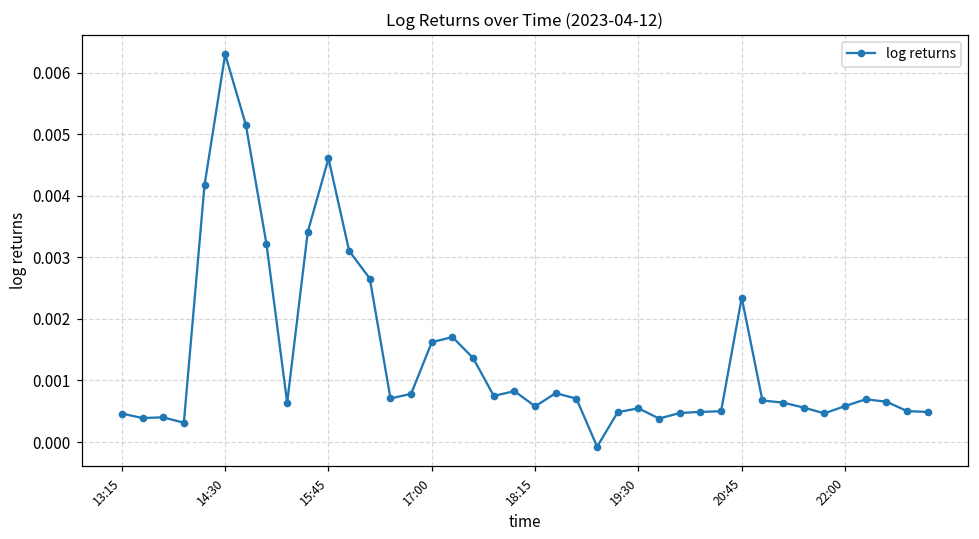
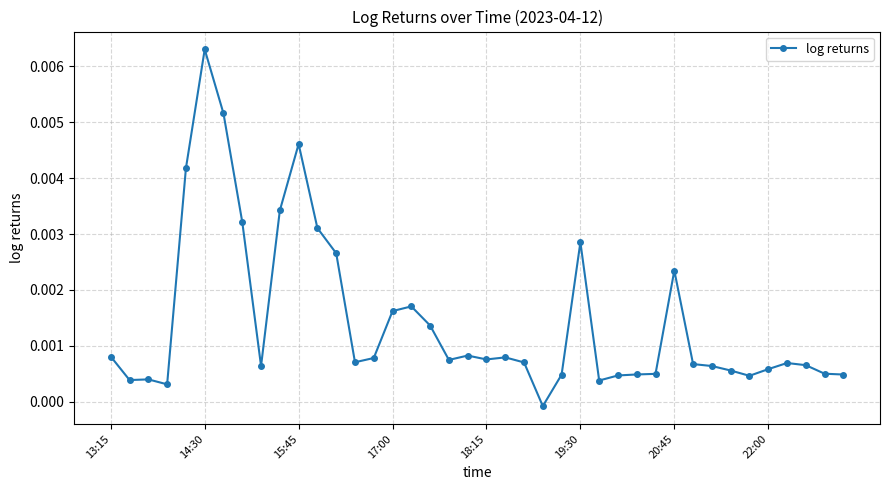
13:15: 0.0005 -> 0.0008
18:15: 0.0006 -> 0.0008
19:30: 0.0005 -> 0.0029
